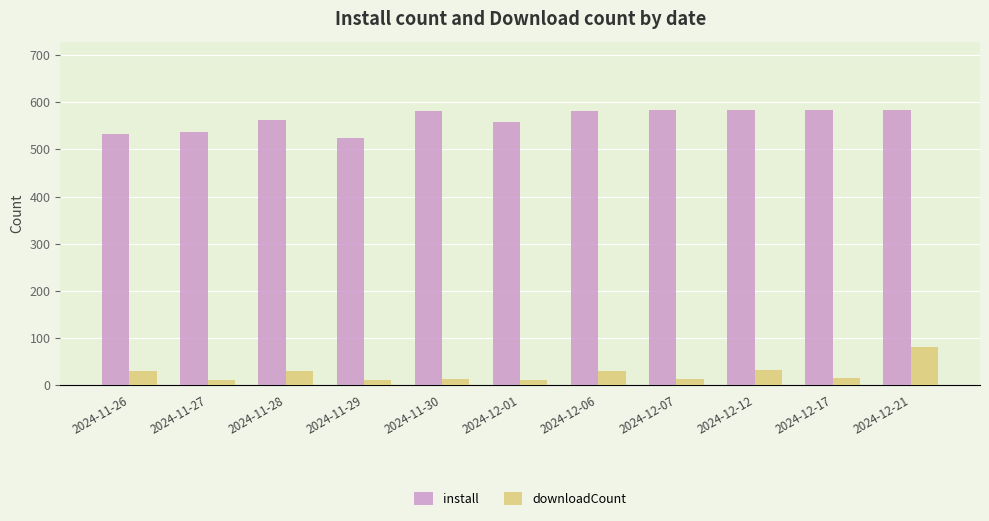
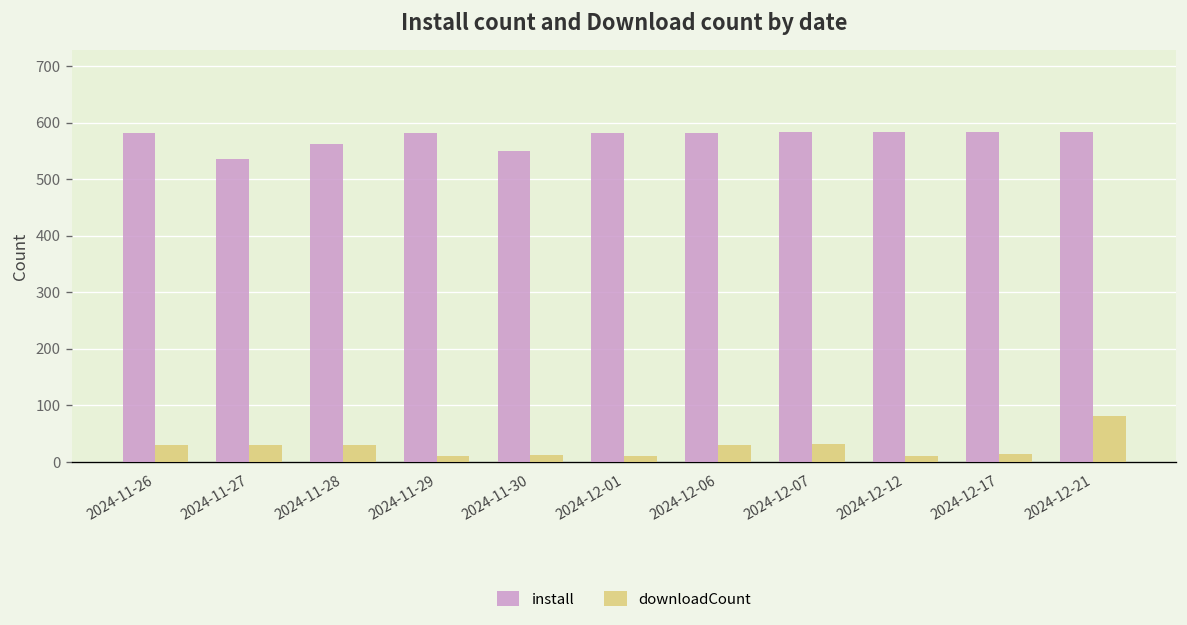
install, 2024-11-26: 530 -> 580
downloadCount, 2024-11-27: 10 -> 30
install, 2024-11-29: 520 -> 580
install, 2024-11-30: 580 -> 550
install, 2024-12-01: 560 -> 580
downloadCount, 2024-12-07: 10 -> 30
downloadCount, 2024-12-12: 30 -> 10
